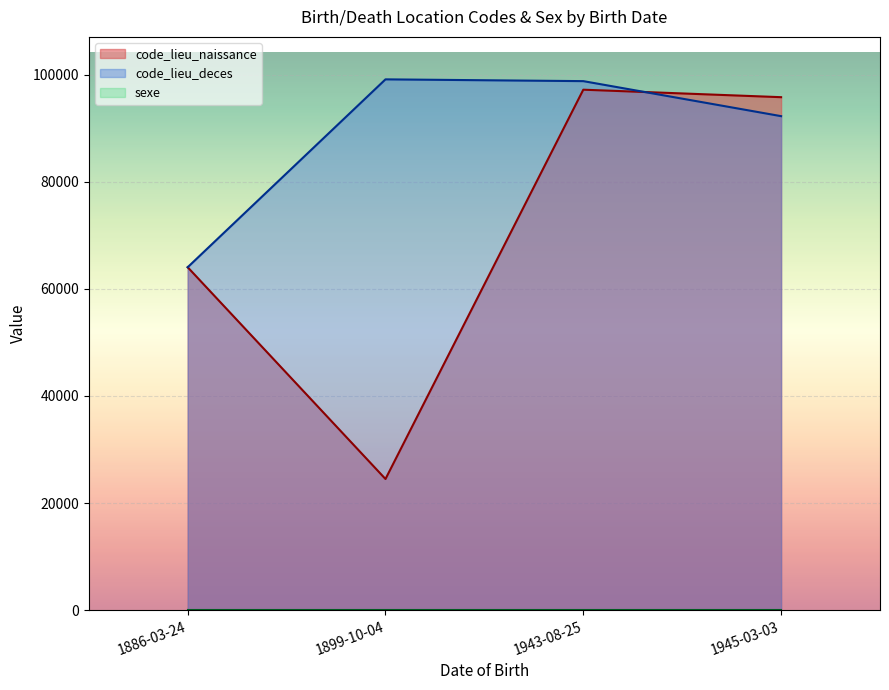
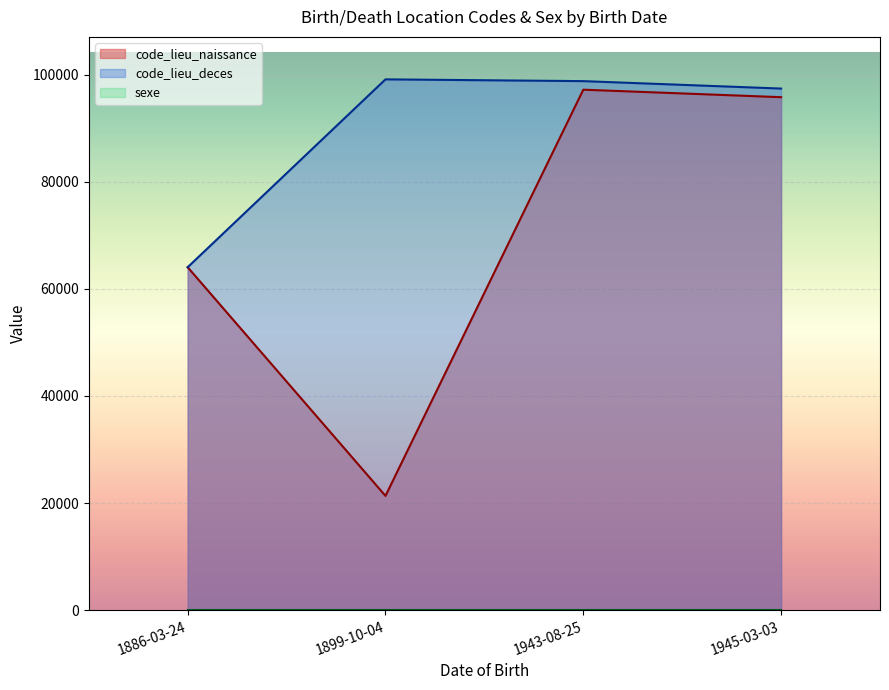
code_lieu_naissance, 1899-10-04: 24000 -> 21000
code_lieu_deces, 1945-03-03: 92000 -> 97000
